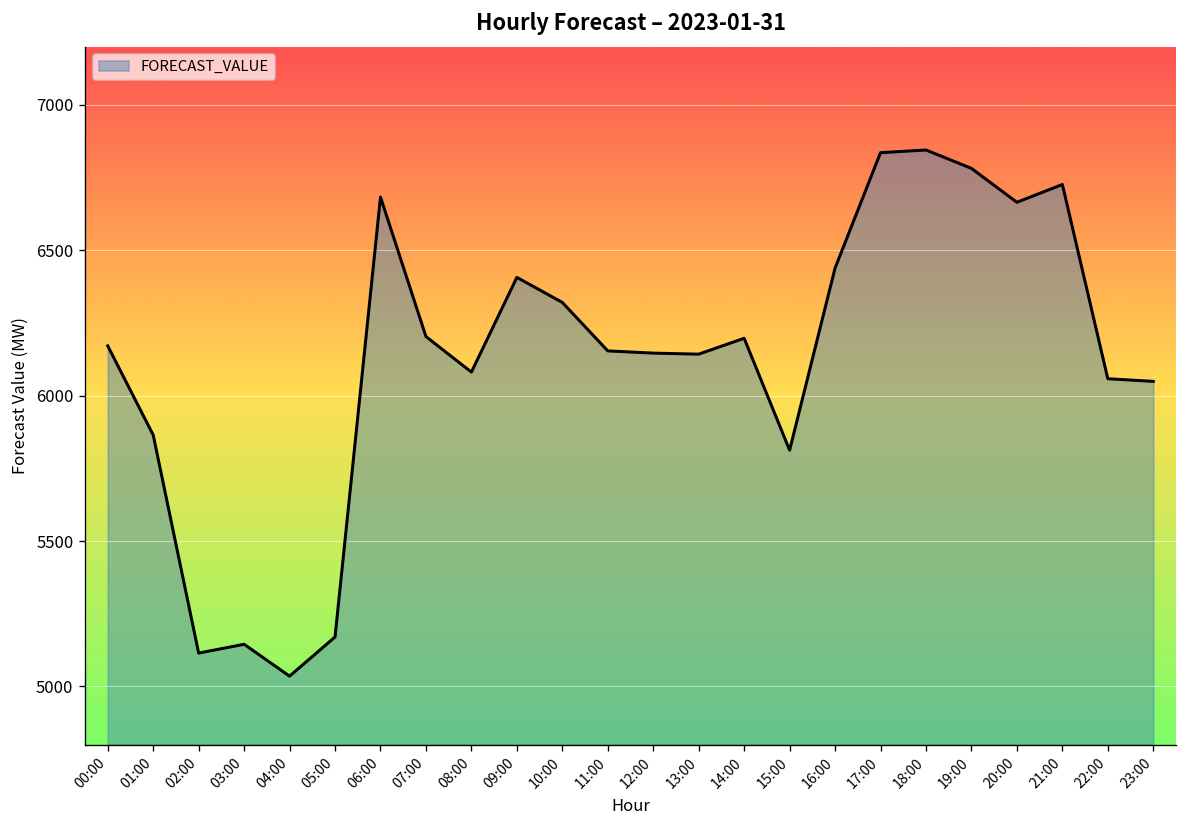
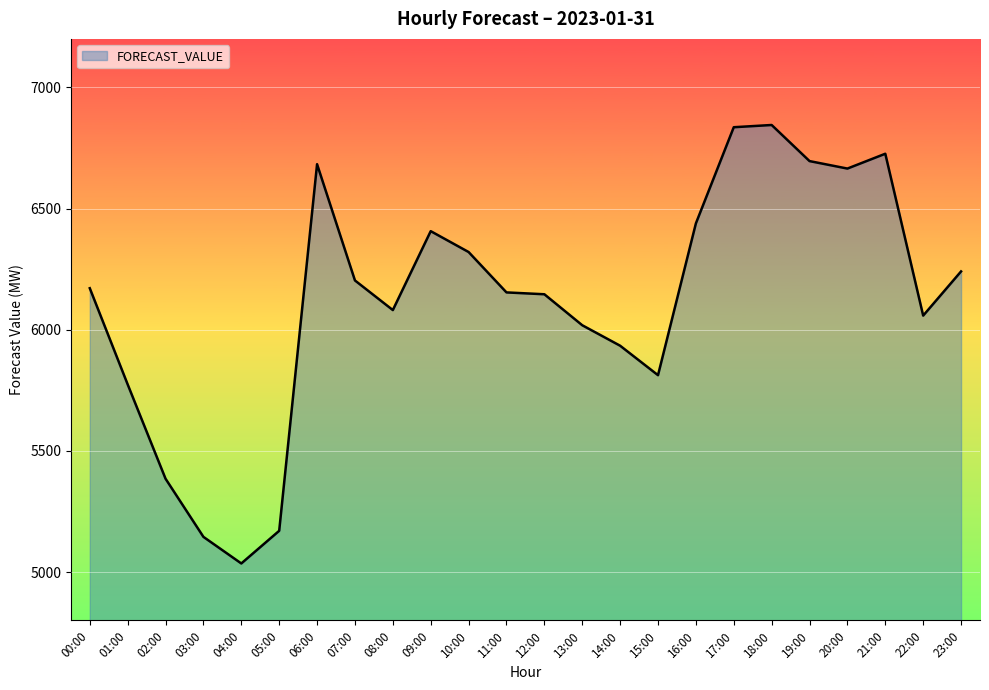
01:00: 5860 -> 5770
02:00: 5110 -> 5380
13:00: 6140 -> 6020
14:00: 6200 -> 5930
19:00: 6780 -> 6700
23:00: 6050 -> 6240
